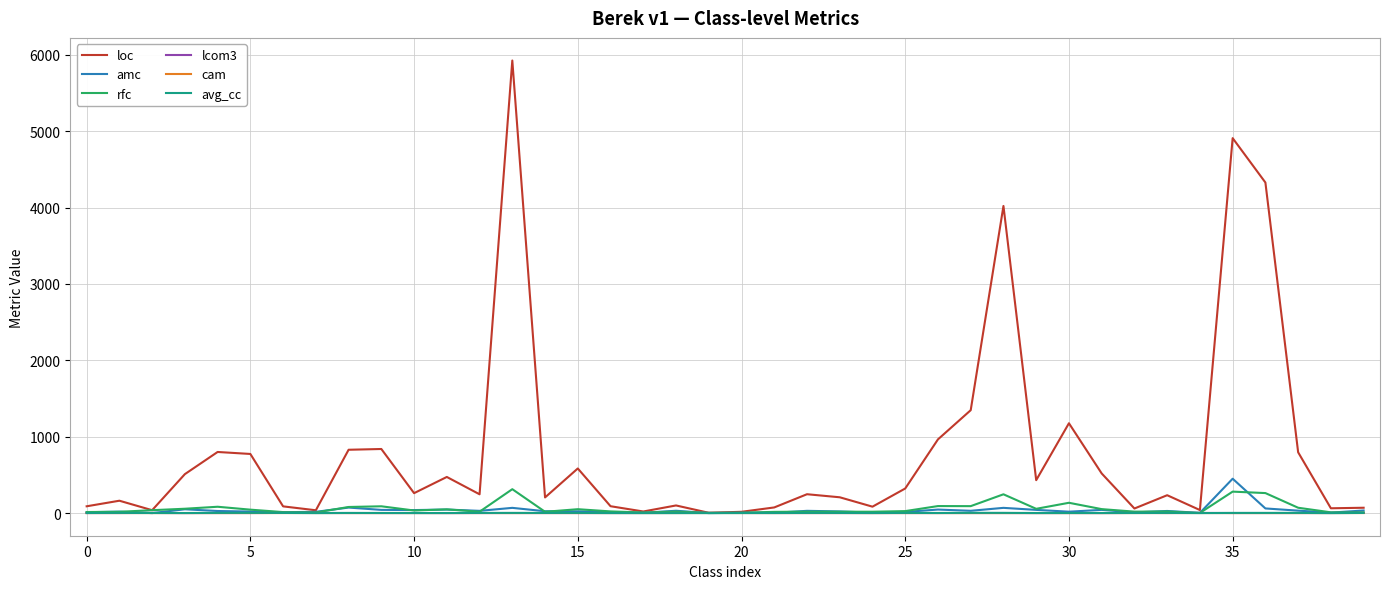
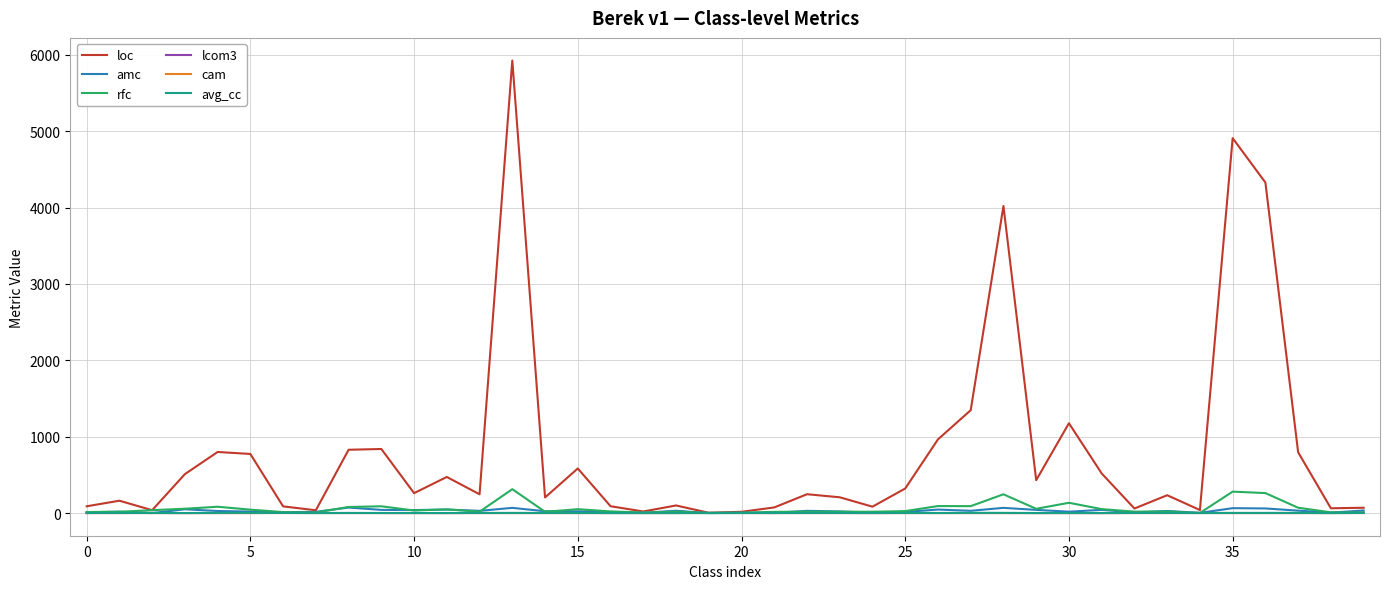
amc, 35: 400 -> 100
